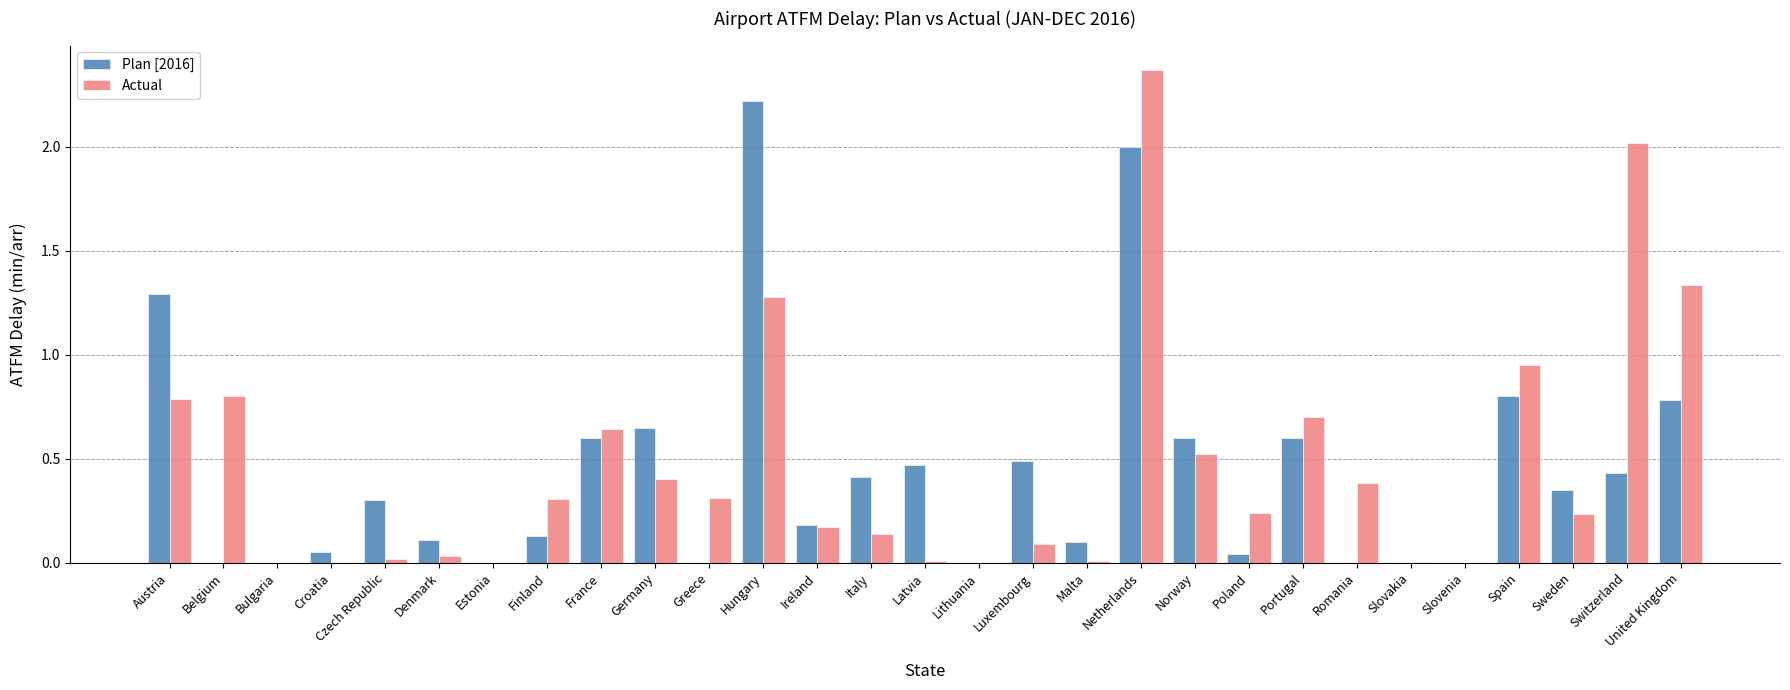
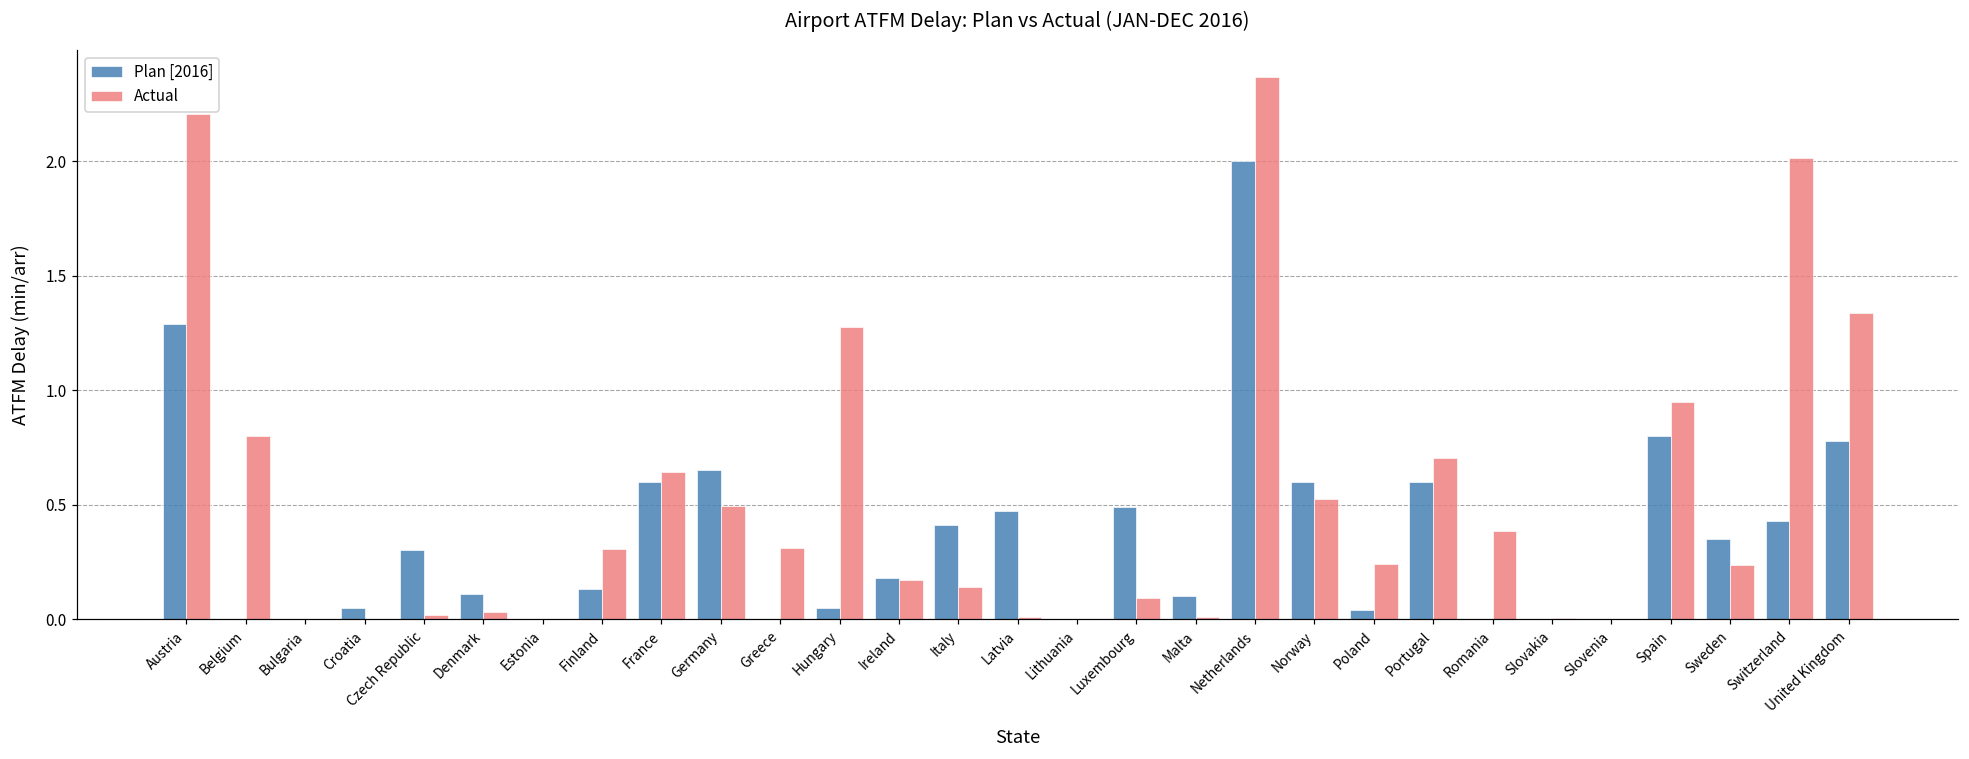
Actual, Austria: 0.79 -> 2.21
Actual, Germany: 0.40 -> 0.50
Plan [2016], Hungary: 2.22 -> 0.05
